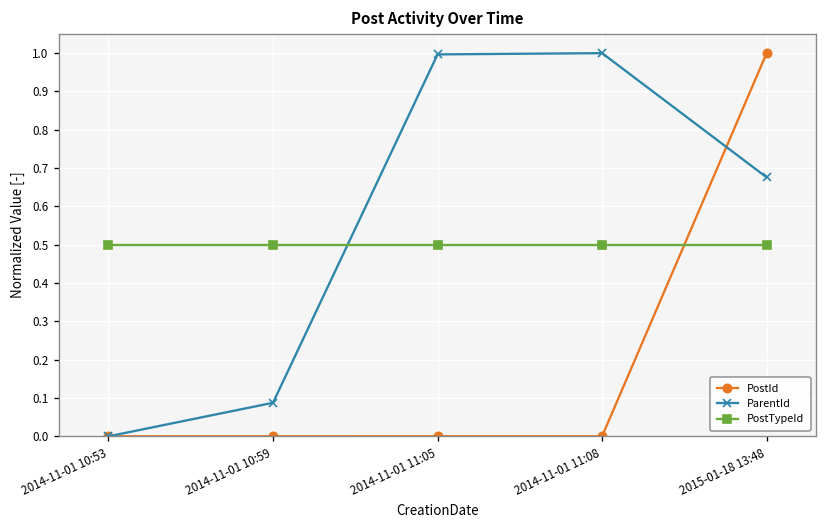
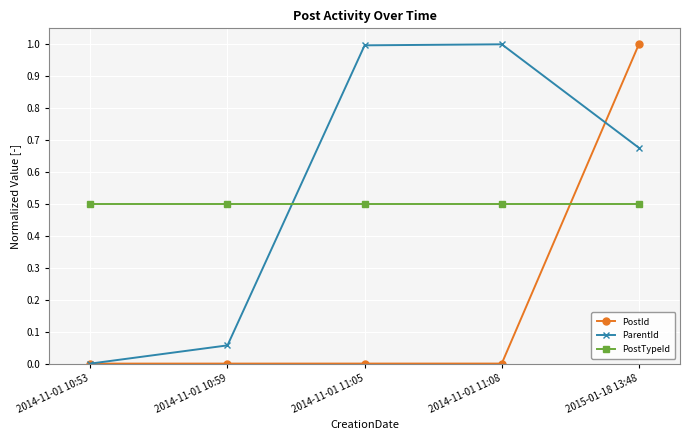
ParentId, 2014-11-01 10:59: 0.09 -> 0.06
